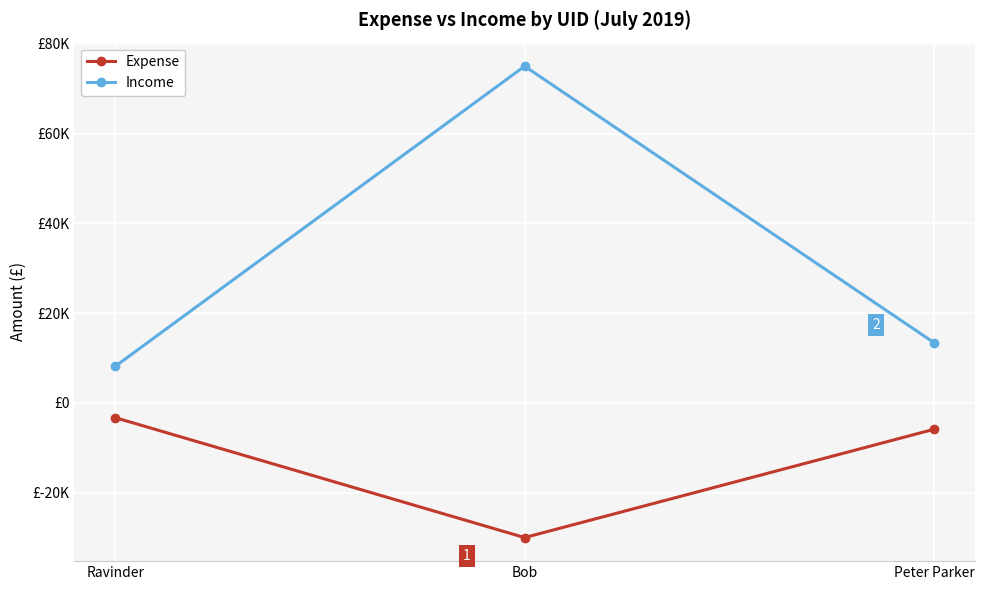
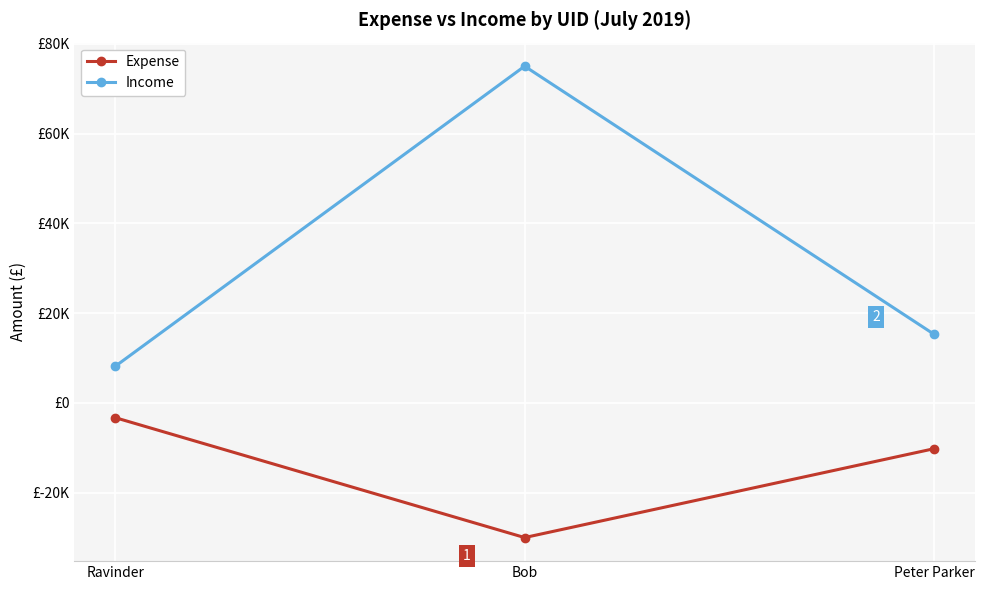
Expense, Peter Parker: £-6000 -> £-10000
Income, Peter Parker: £13000 -> £15000
